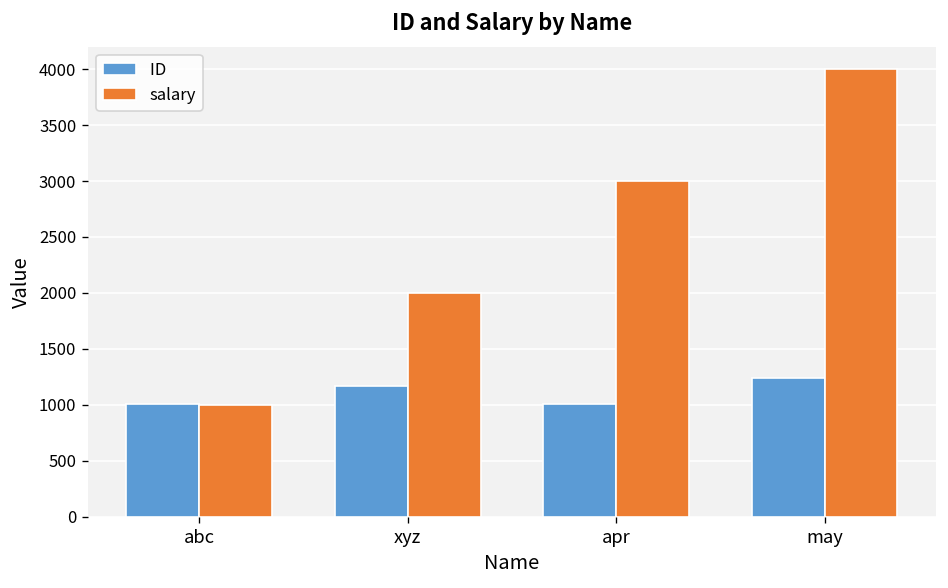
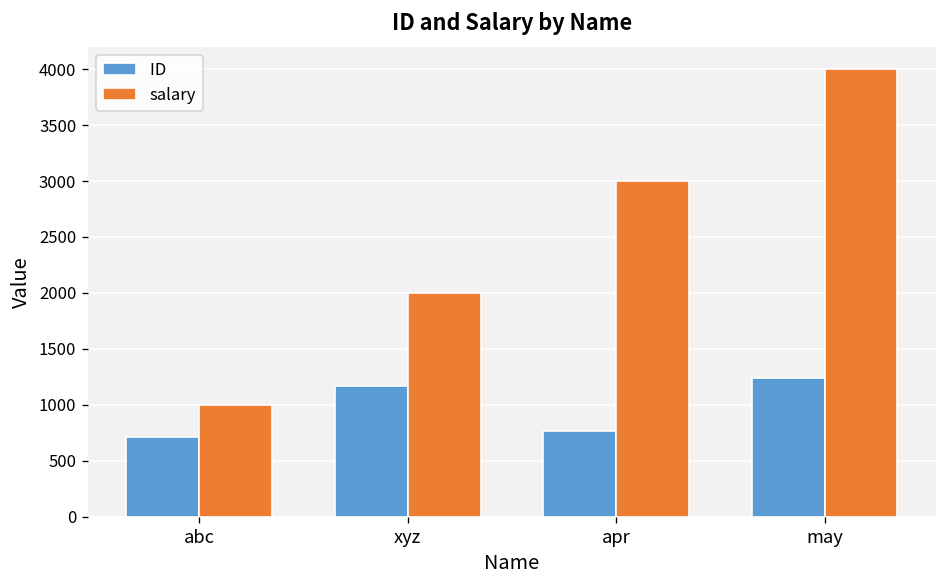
ID, abc: 1000 -> 700
ID, apr: 1000 -> 800
